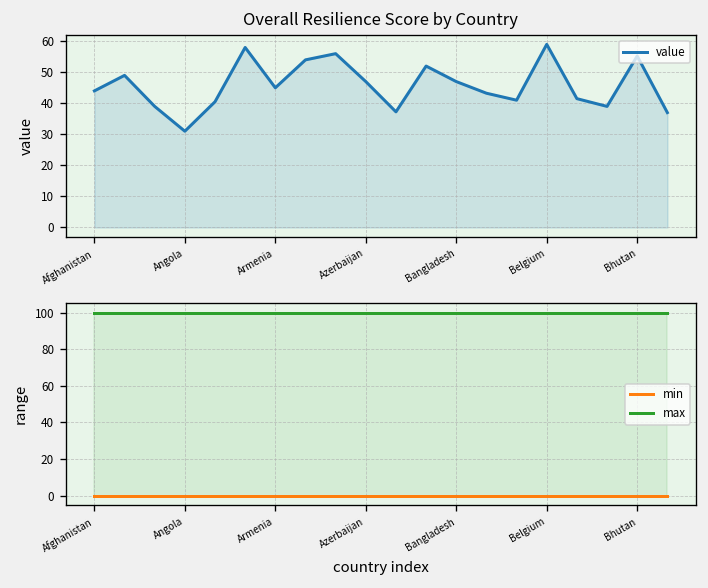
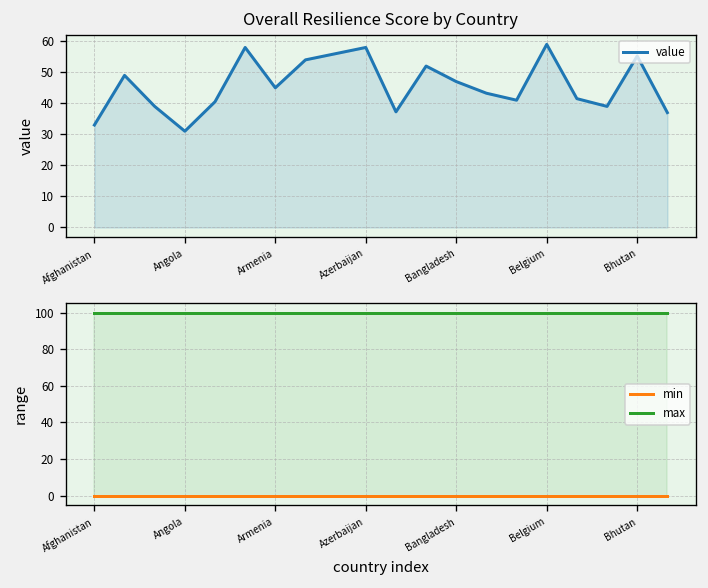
Overall Resilience Score by Country, Afghanistan: 44 -> 33
Overall Resilience Score by Country, Azerbaijan: 47 -> 58
